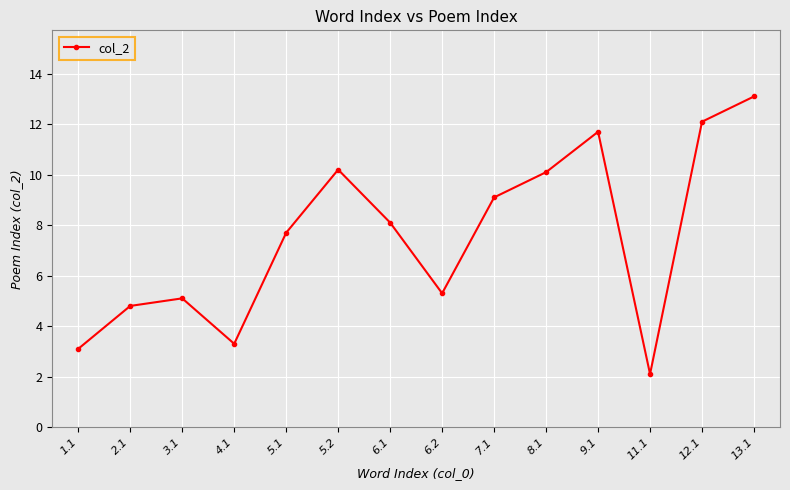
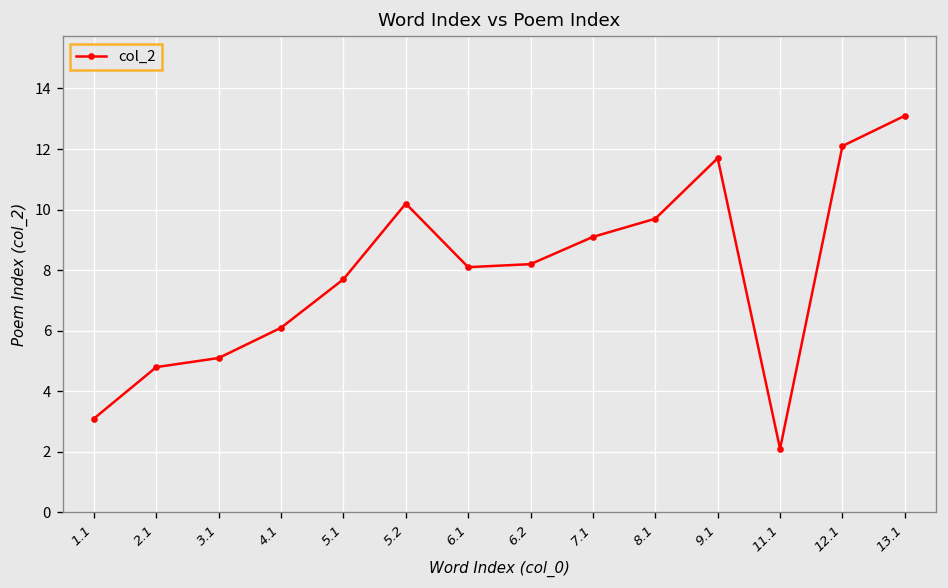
4.1: 3.3 -> 6.1
6.2: 5.3 -> 8.2
8.1: 10.1 -> 9.7
